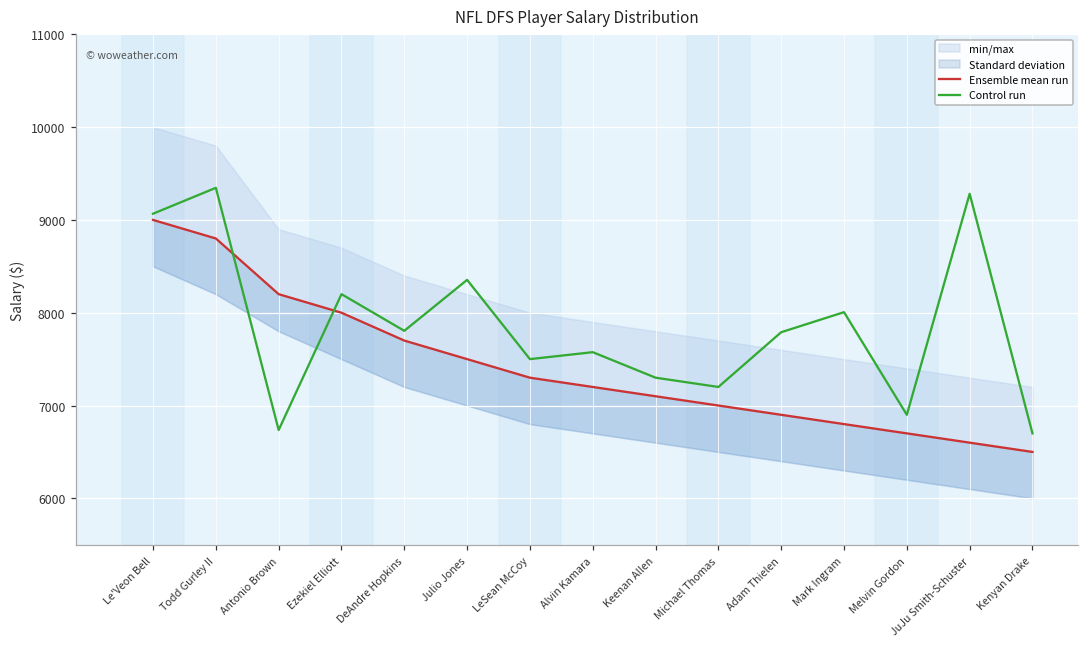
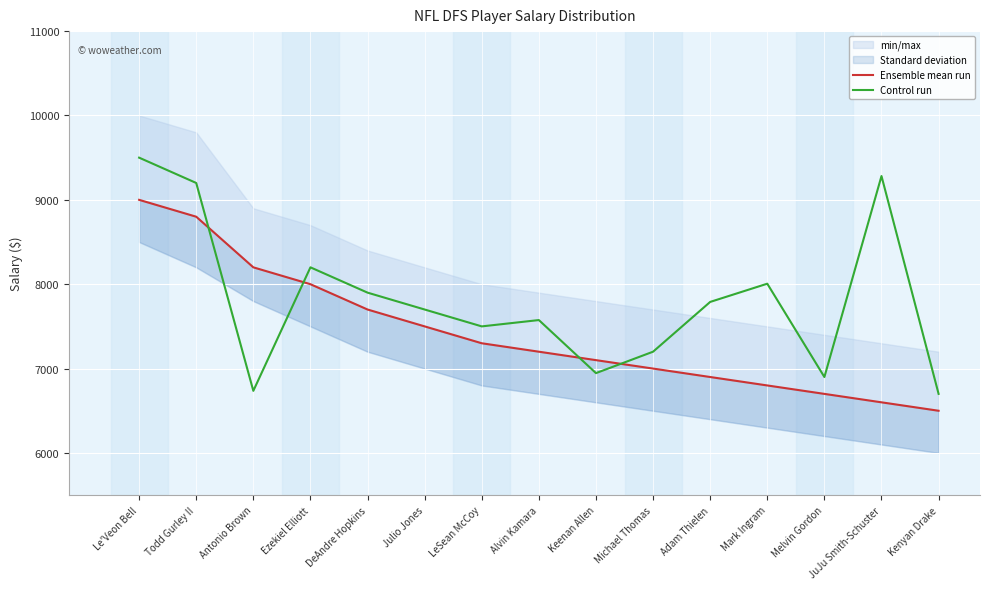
Control run, Le'Veon Bell: 9100 -> 9500
Control run, Todd Gurley II: 9300 -> 9200
Control run, DeAndre Hopkins: 7800 -> 7900
Control run, Julio Jones: 8400 -> 7700
Control run, Keenan Allen: 7300 -> 6900
